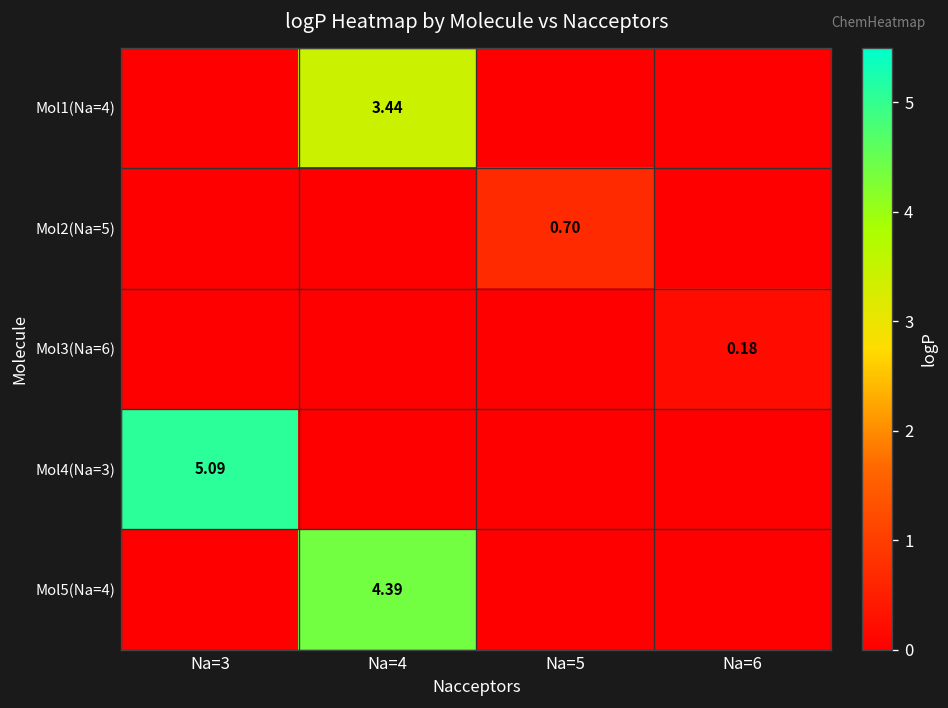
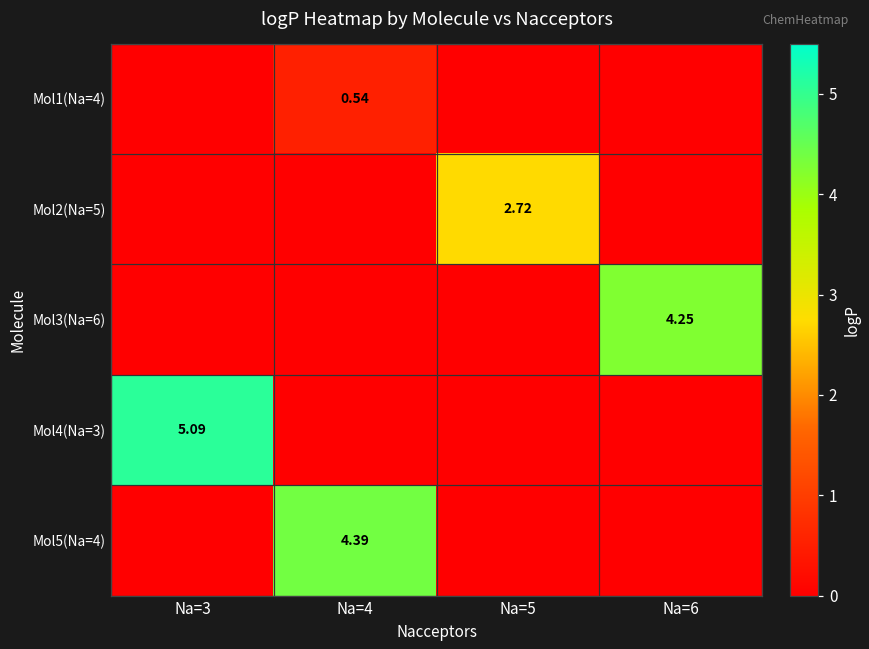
Mol1(Na=4), Na=4: 3.44 -> 0.54
Mol2(Na=5), Na=5: 0.70 -> 2.72
Mol3(Na=6), Na=6: 0.18 -> 4.25
